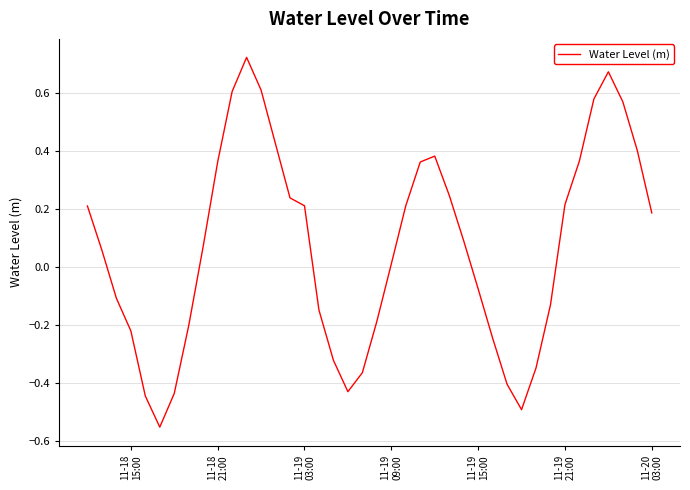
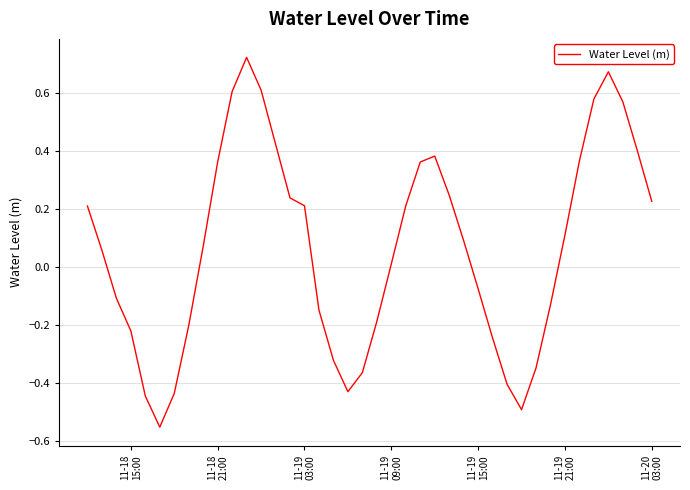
11-19 21:00: 0.21 -> 0.11
11-20 03:00: 0.19 -> 0.23
